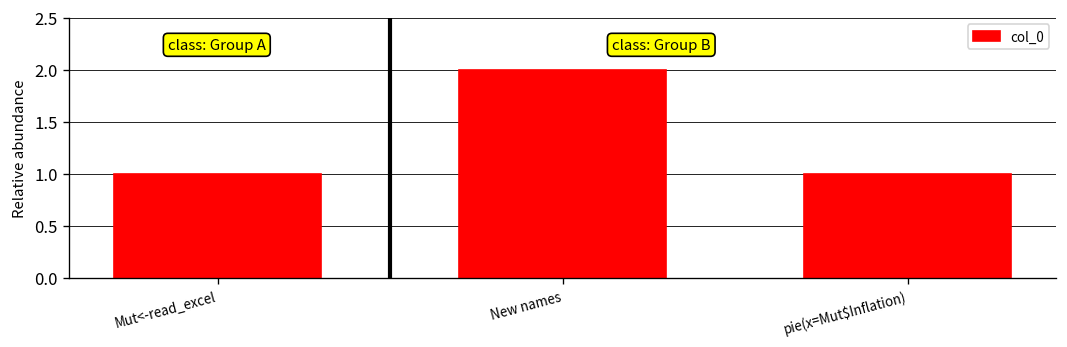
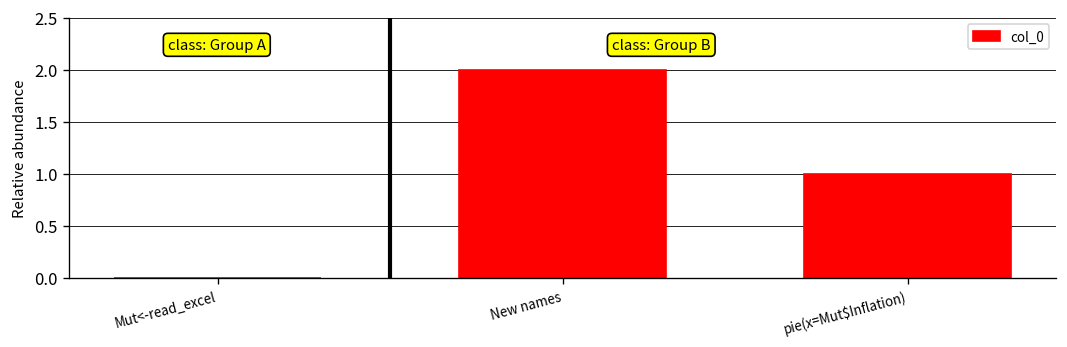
Mut<-read_excel: 1 -> 0
